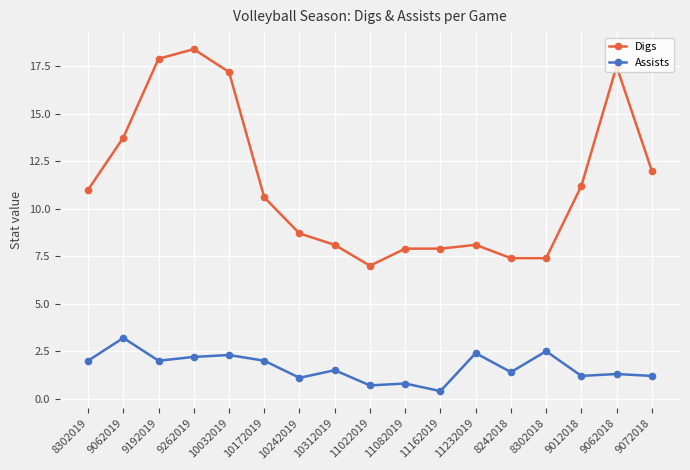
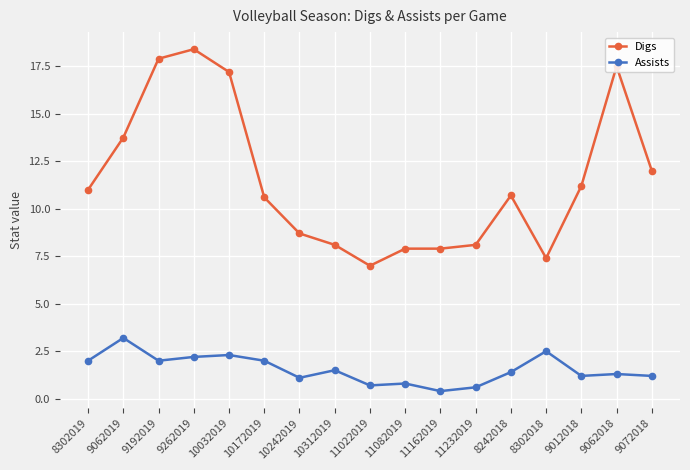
Assists, 11232019: 2.4 -> 0.6
Digs, 8242018: 7.4 -> 10.7
